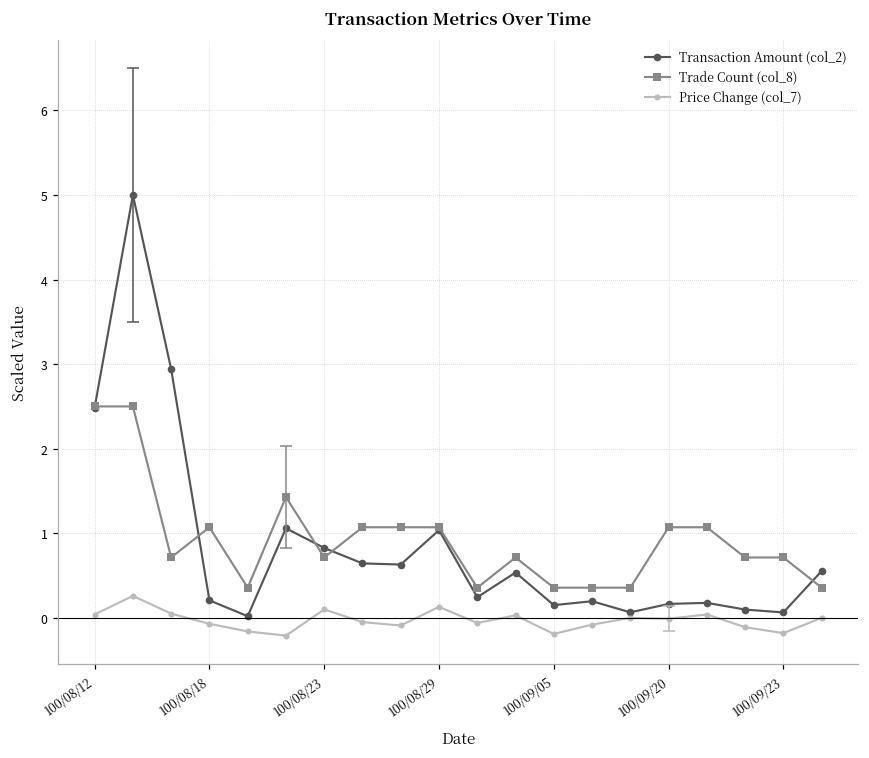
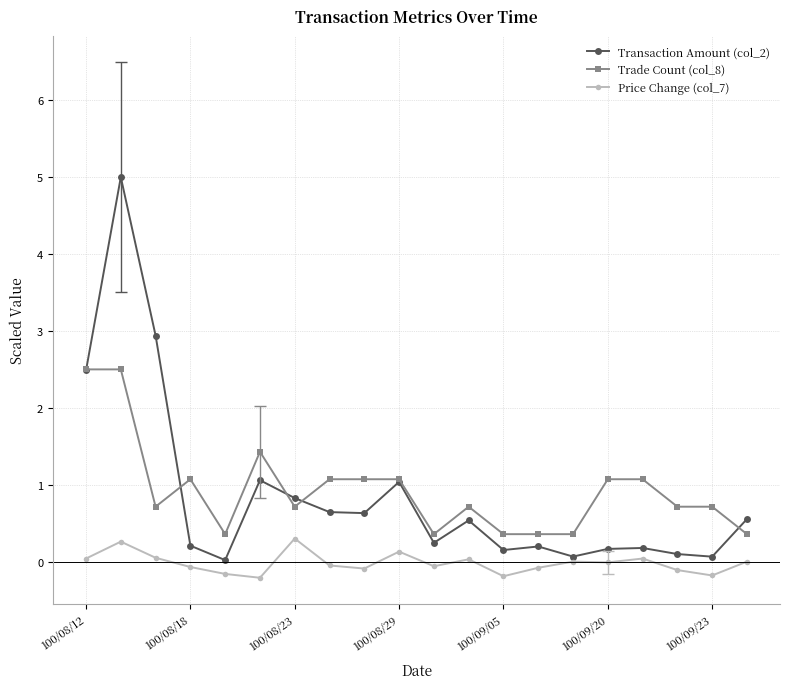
Price Change (col_7), 100/08/23: 0.1 -> 0.3
